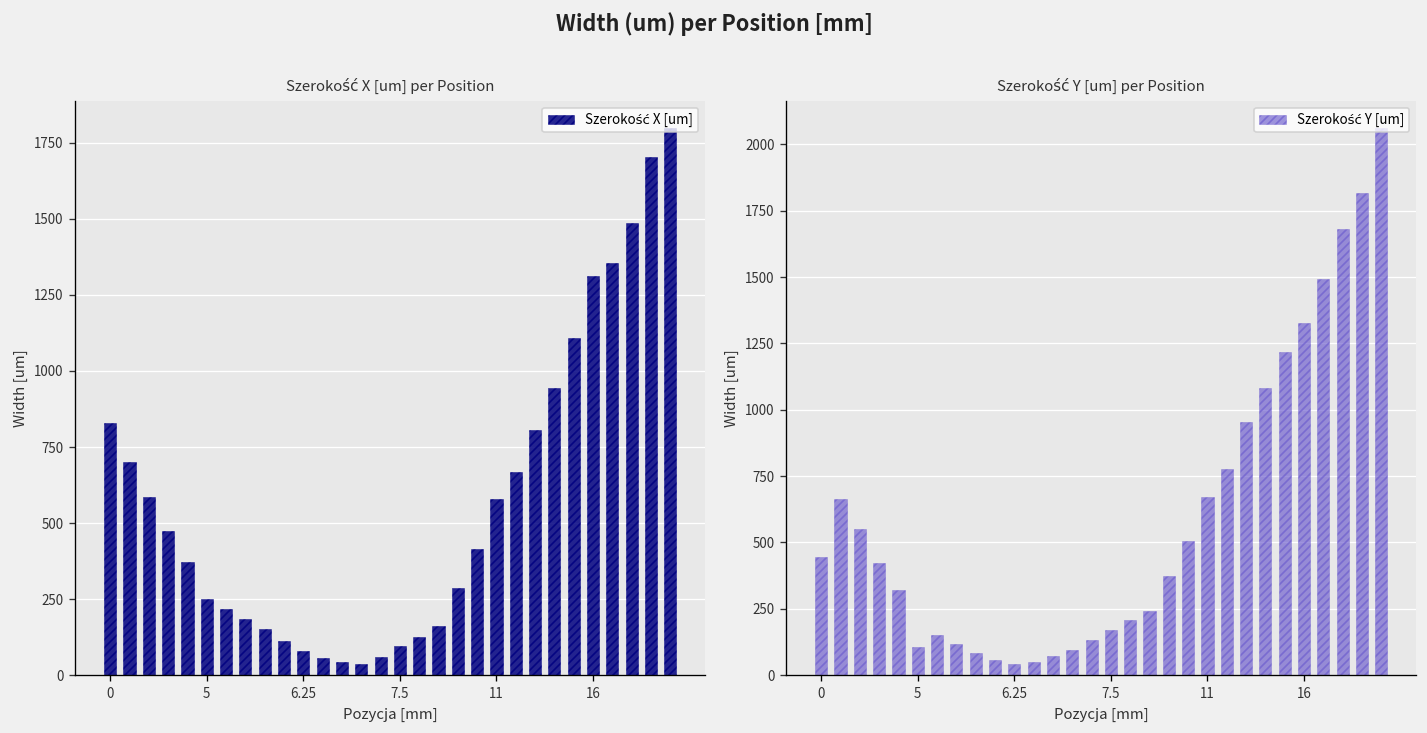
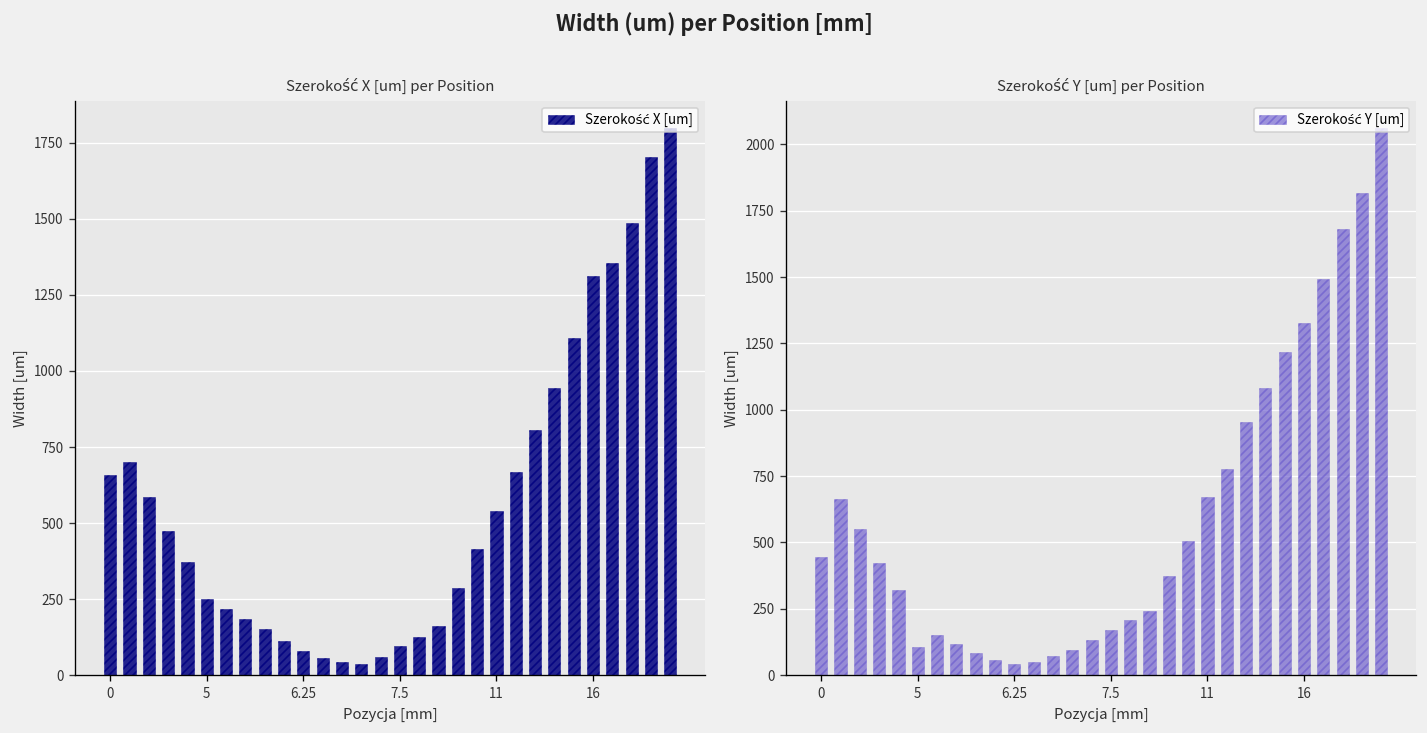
Szerokość X [um] per Position, 0: 830 -> 660
Szerokość X [um] per Position, 11: 580 -> 540
